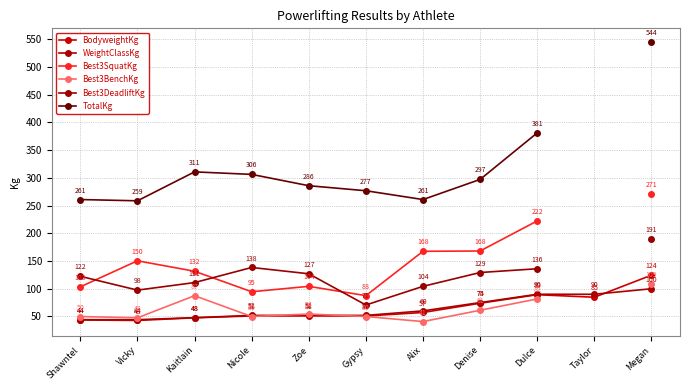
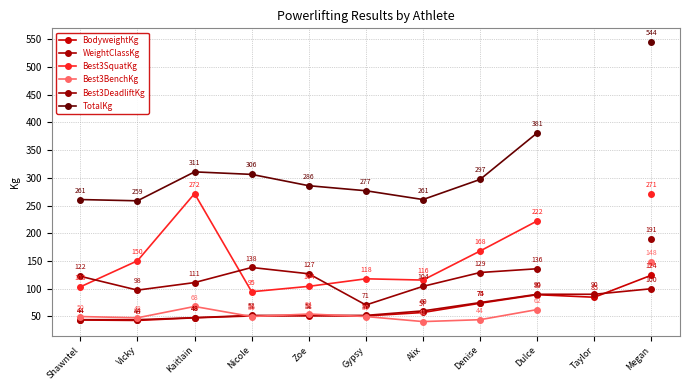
Best3SquatKg, Kaitlain: 132 -> 272
Best3BenchKg, Kaitlain: 87 -> 68
Best3SquatKg, Gypsy: 88 -> 118
Best3SquatKg, Alix: 168 -> 116
Best3BenchKg, Denise: 61 -> 44
Best3BenchKg, Dulce: 82 -> 62
Best3BenchKg, Megan: 109 -> 148
